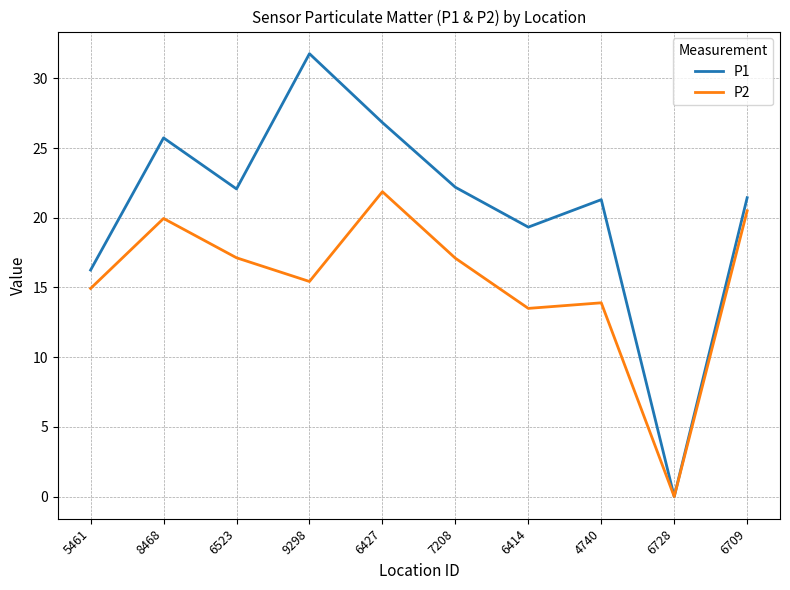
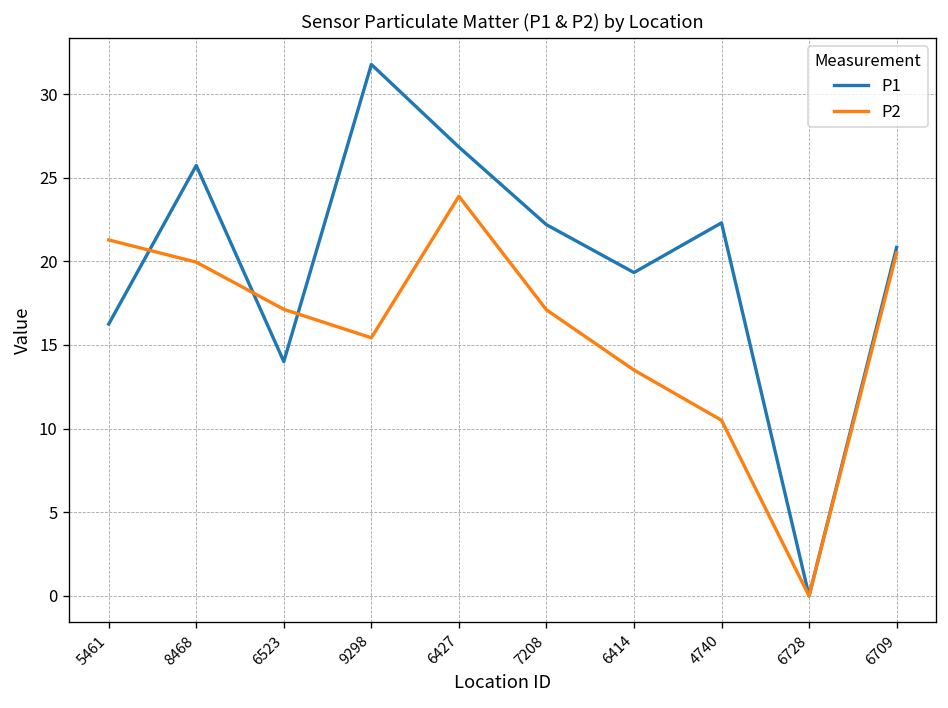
P2, 5461: 14.9 -> 21.3
P1, 6523: 22.1 -> 14.0
P2, 6427: 21.9 -> 23.9
P1, 4740: 21.3 -> 22.3
P2, 4740: 13.9 -> 10.5
P1, 6709: 21.4 -> 20.8
